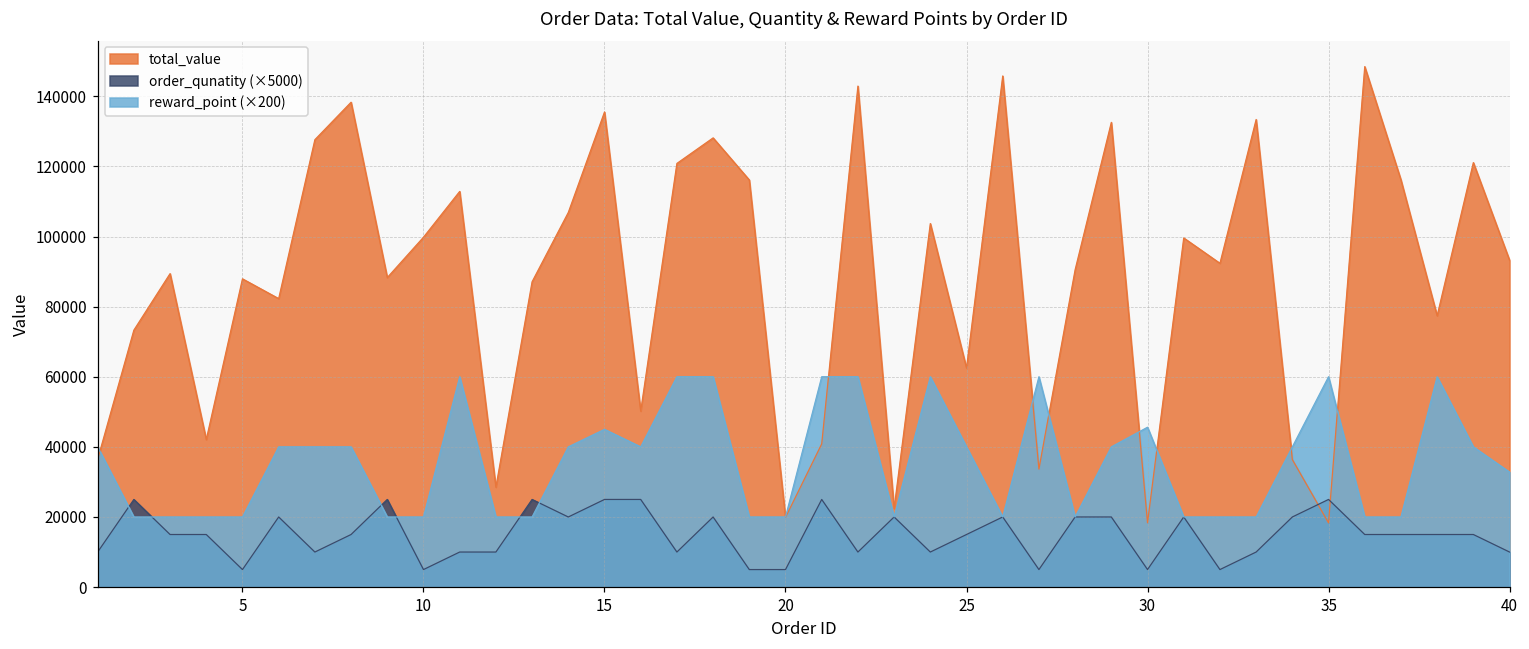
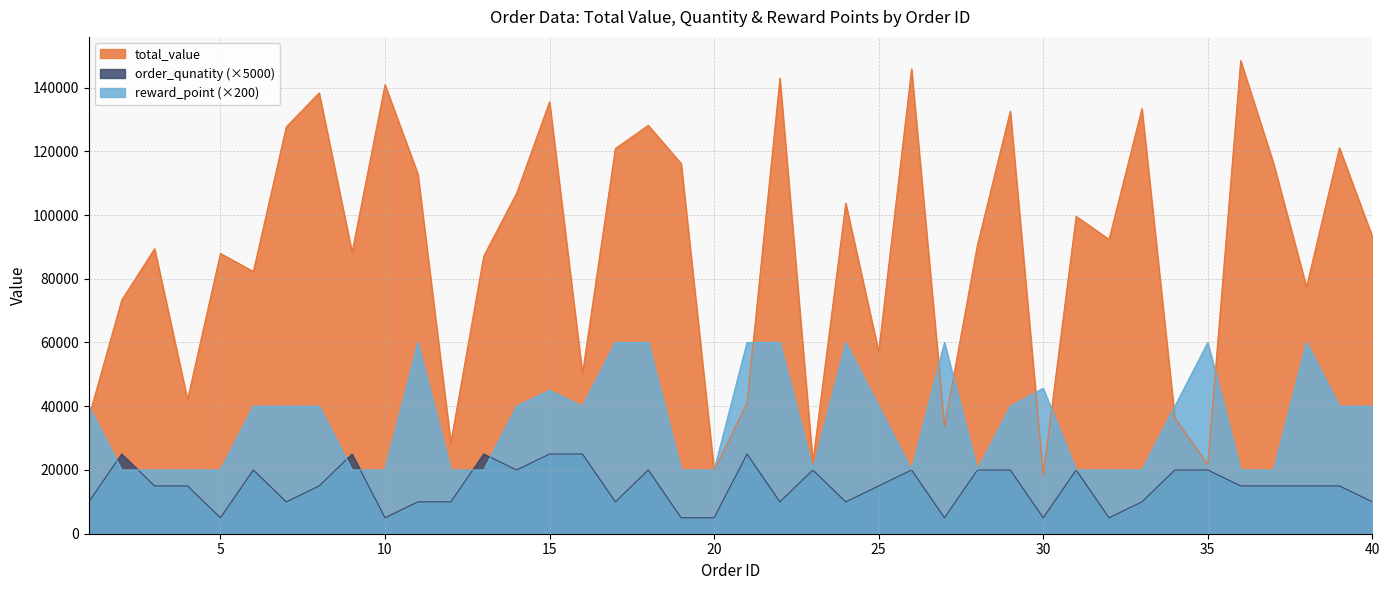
total_value, 10: 100000 -> 141000
total_value, 25: 62000 -> 57000
total_value, 35: 18000 -> 22000
order_qunatity (×5000), 35: 25000 -> 20000
reward_point (×200), 40: 33000 -> 40000
